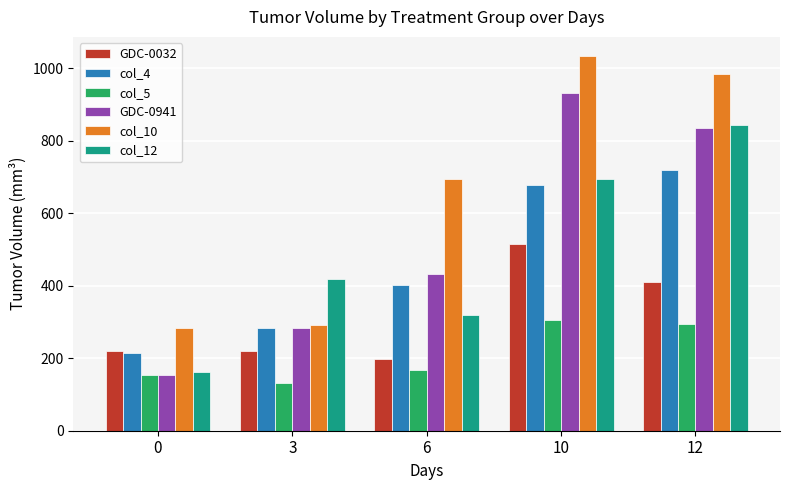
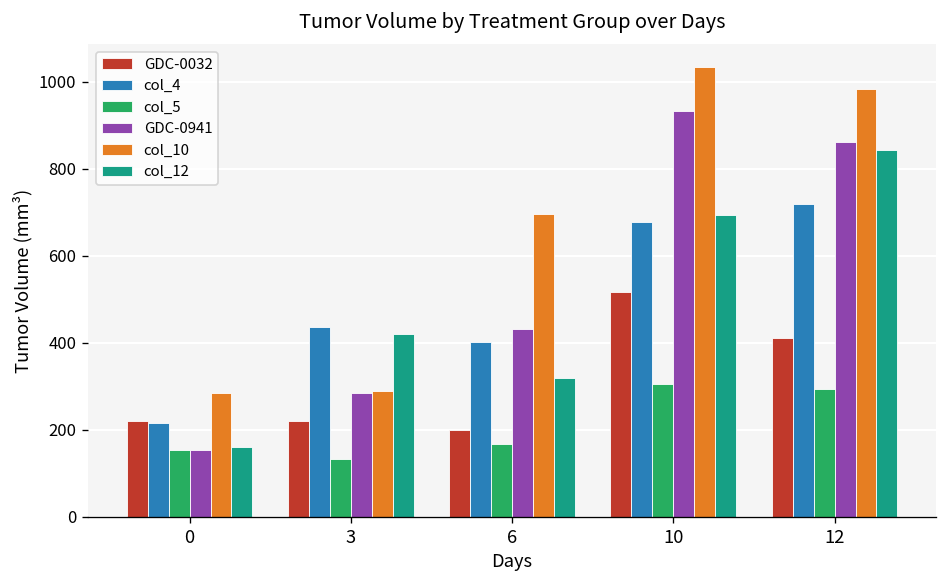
col_4, 3: 280 -> 440
GDC-0941, 12: 840 -> 860
